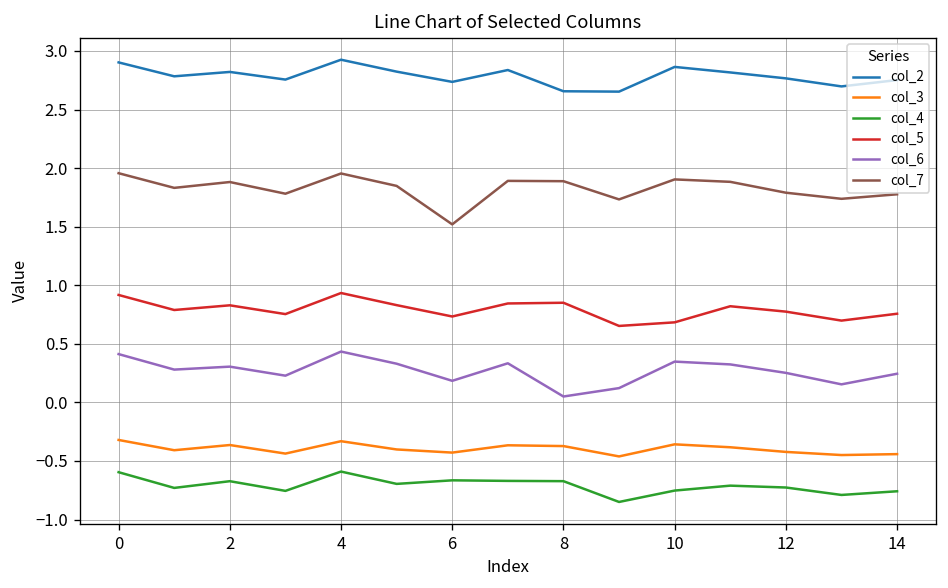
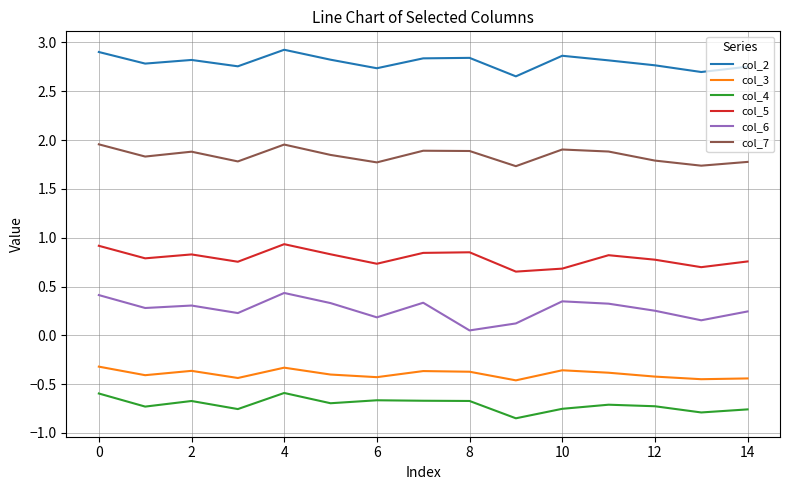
col_7, 6: 1.5 -> 1.8
col_2, 8: 2.7 -> 2.8
